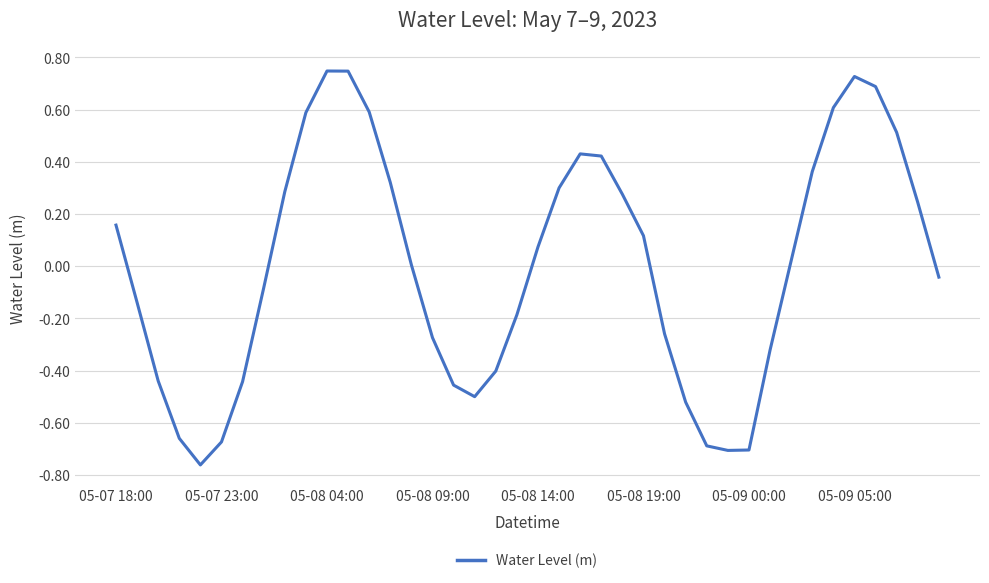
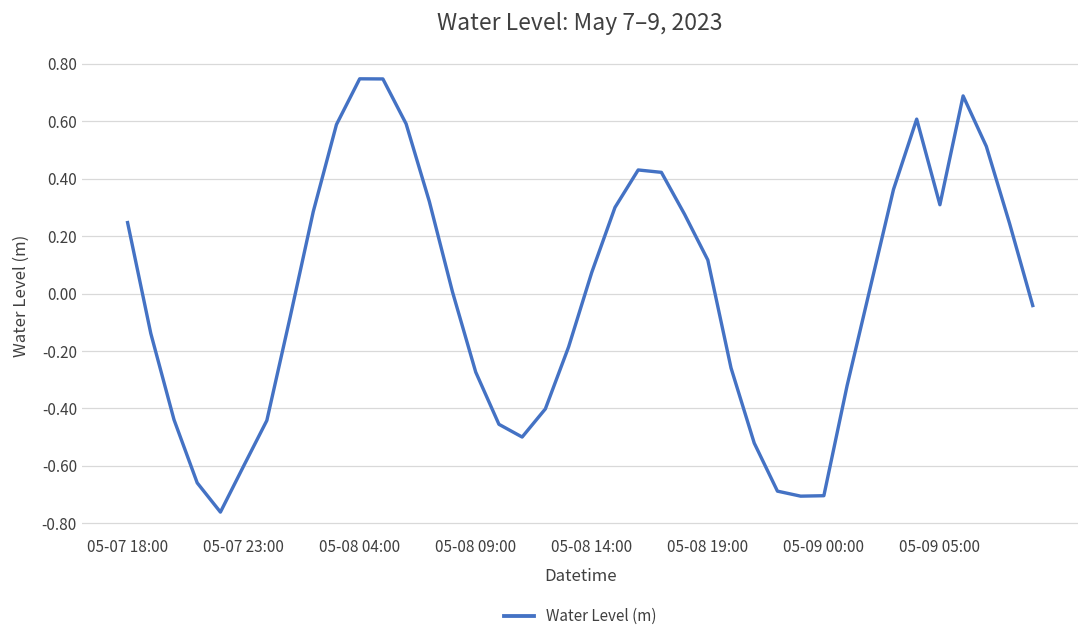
05-07 18:00: 0.16 -> 0.25
05-07 23:00: -0.67 -> -0.60
05-09 05:00: 0.73 -> 0.31
